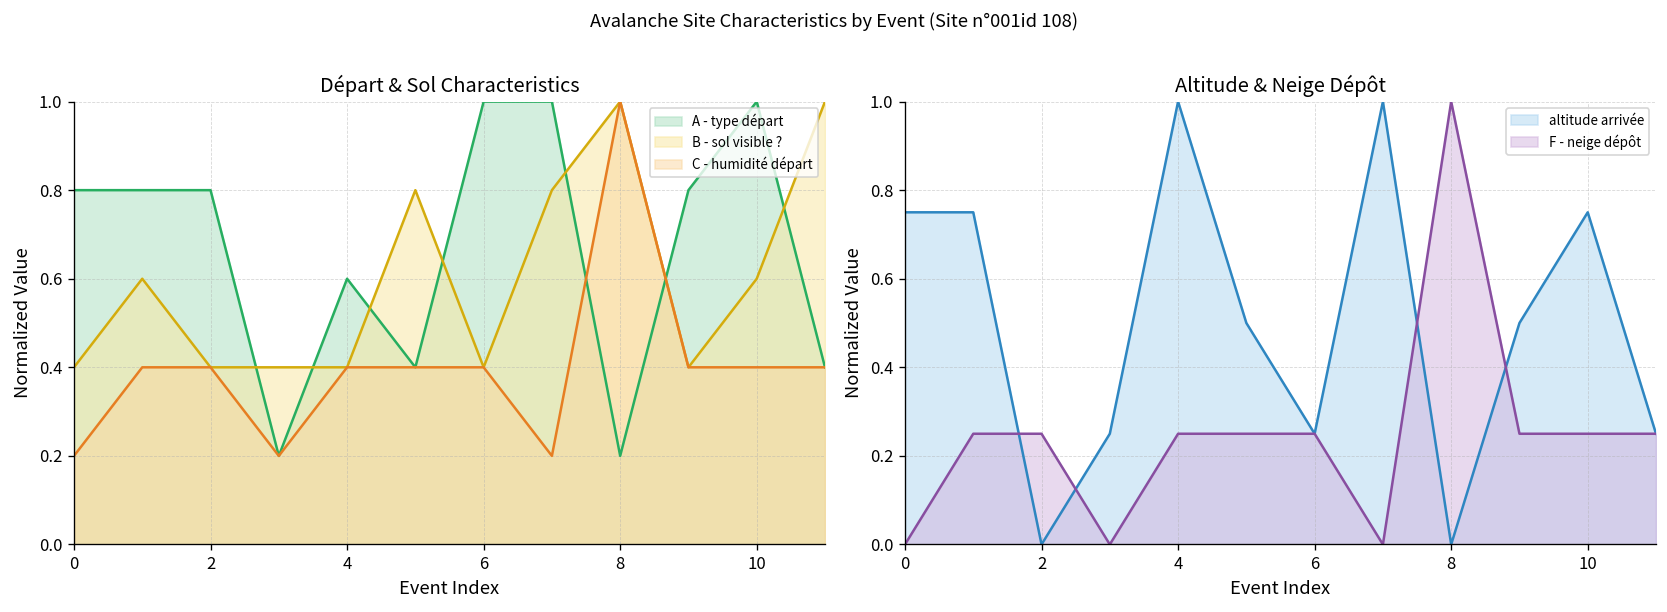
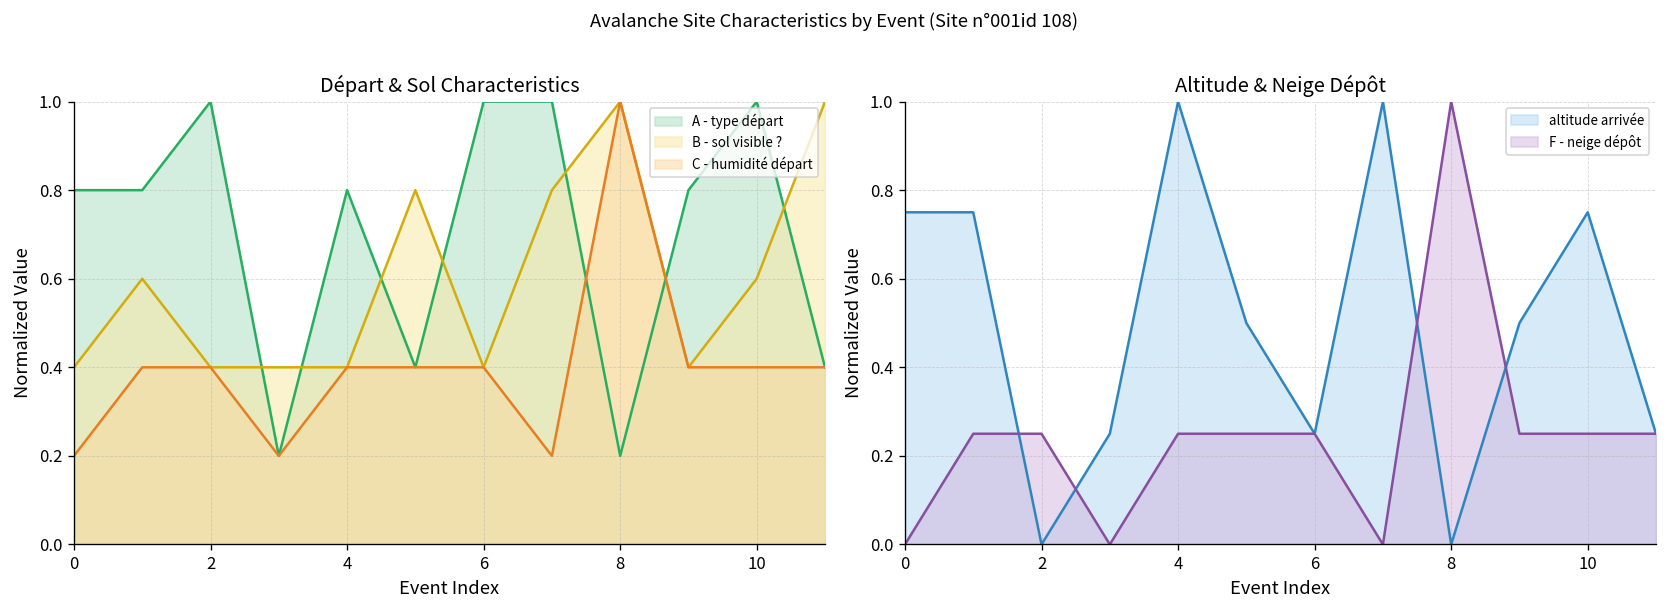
Départ & Sol Characteristics, A - type départ, 2: 0.80 -> 1.00
Départ & Sol Characteristics, A - type départ, 4: 0.60 -> 0.80
